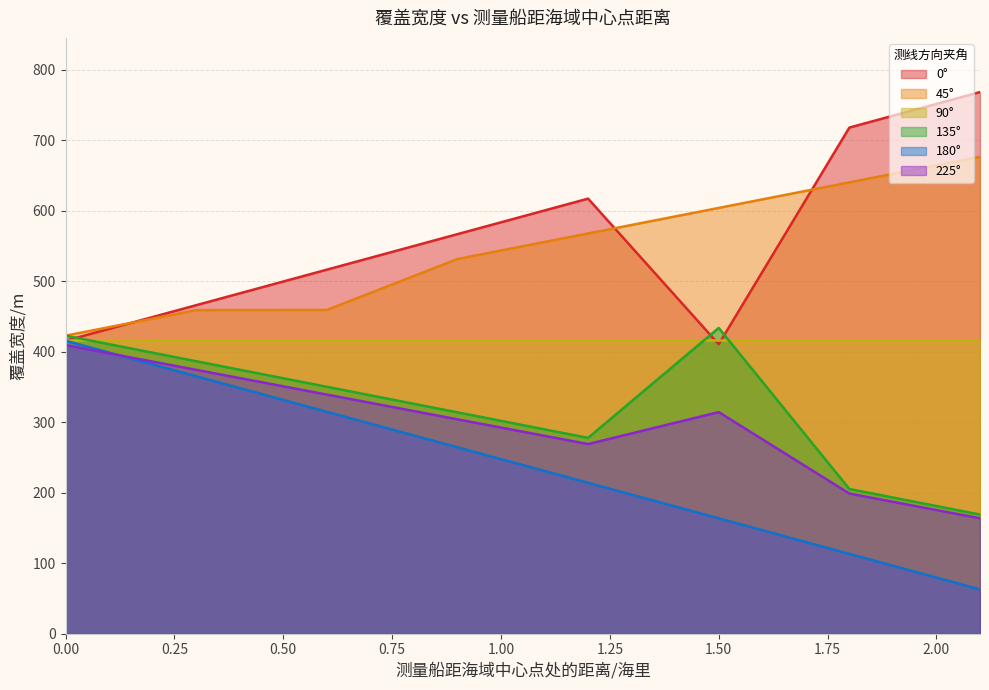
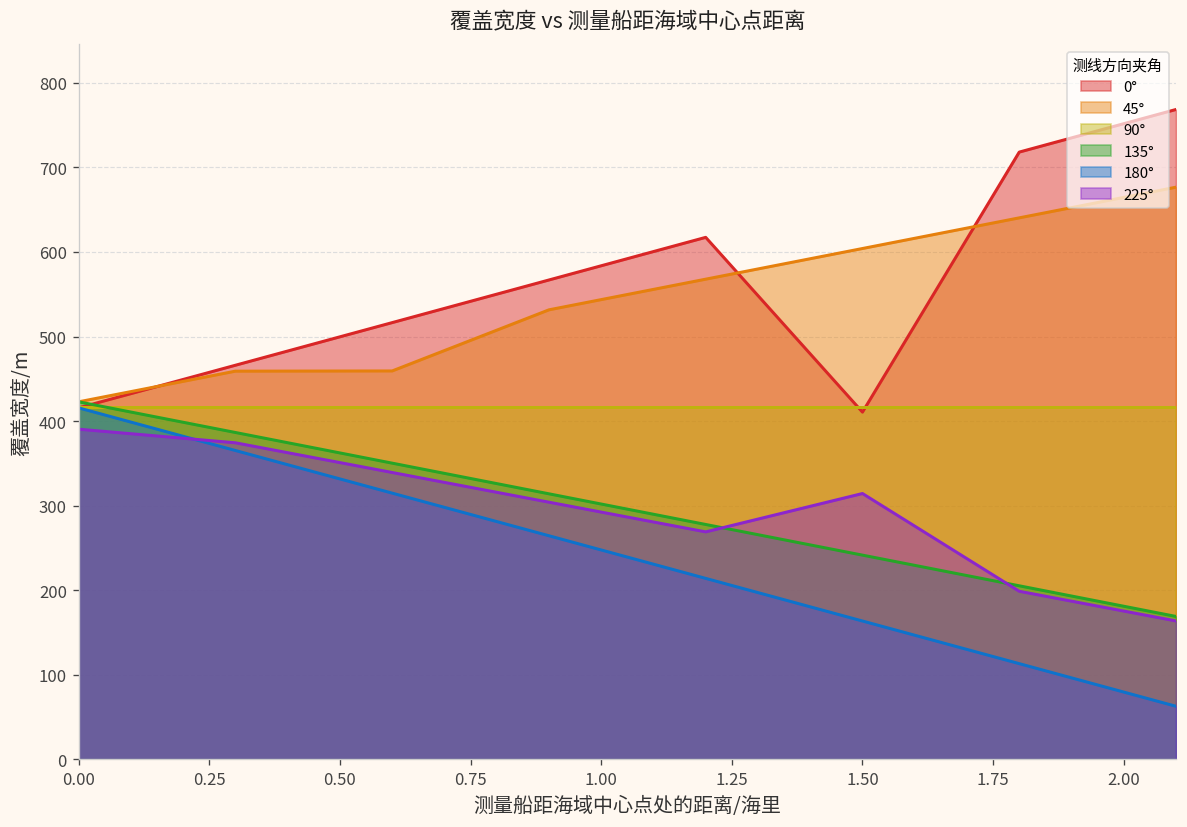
225°, 0.00: 410 -> 390
135°, 1.50: 430 -> 240
